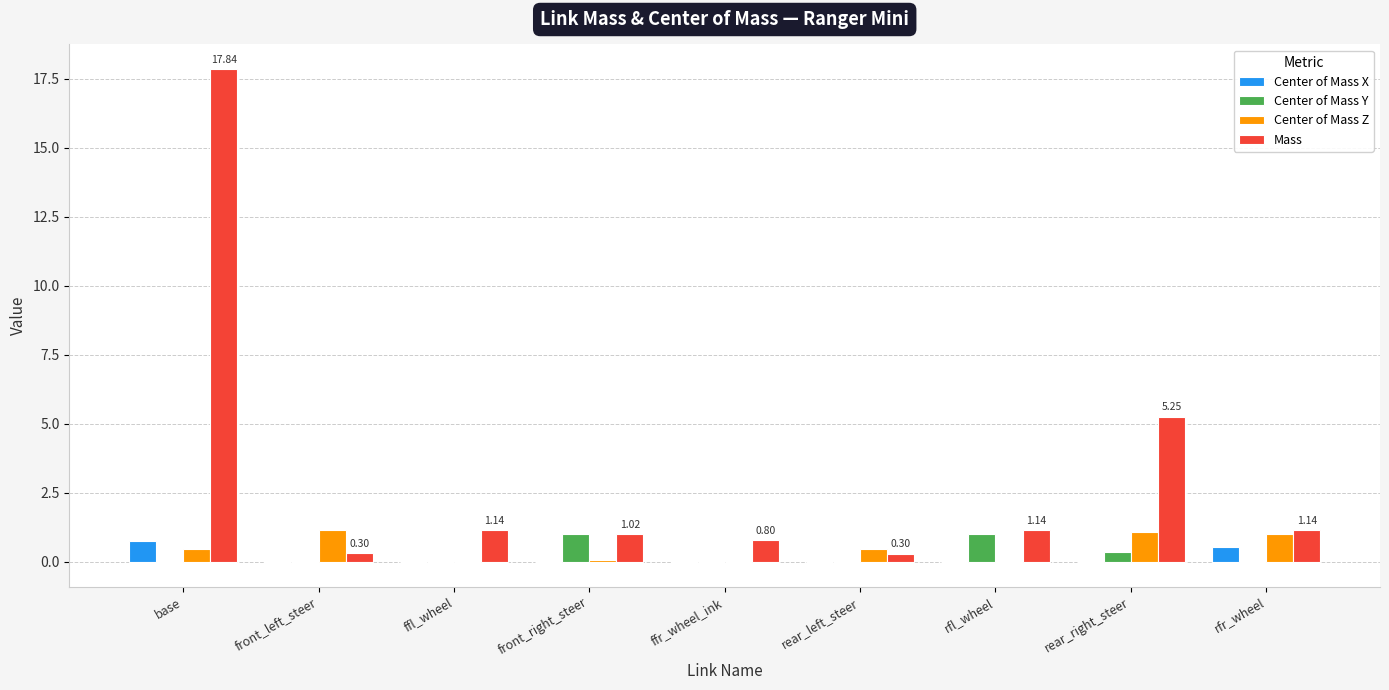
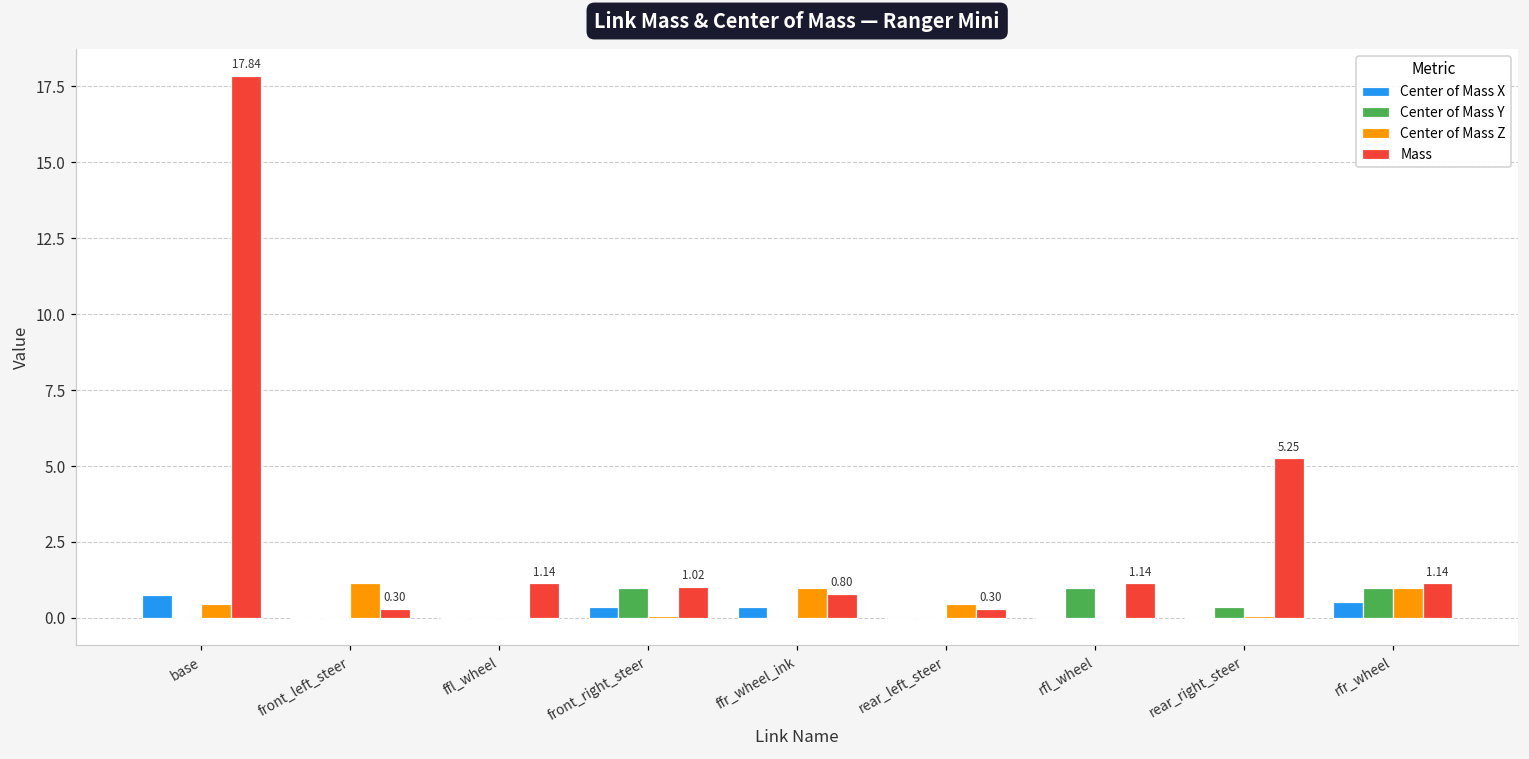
Center of Mass X, front_right_steer: 0.0 -> 0.4
Center of Mass X, ffr_wheel_ink: 0.0 -> 0.4
Center of Mass Z, ffr_wheel_ink: 0 -> 1
Center of Mass Z, rear_right_steer: 1.1 -> 0.1
Center of Mass Y, rfr_wheel: 0 -> 1
